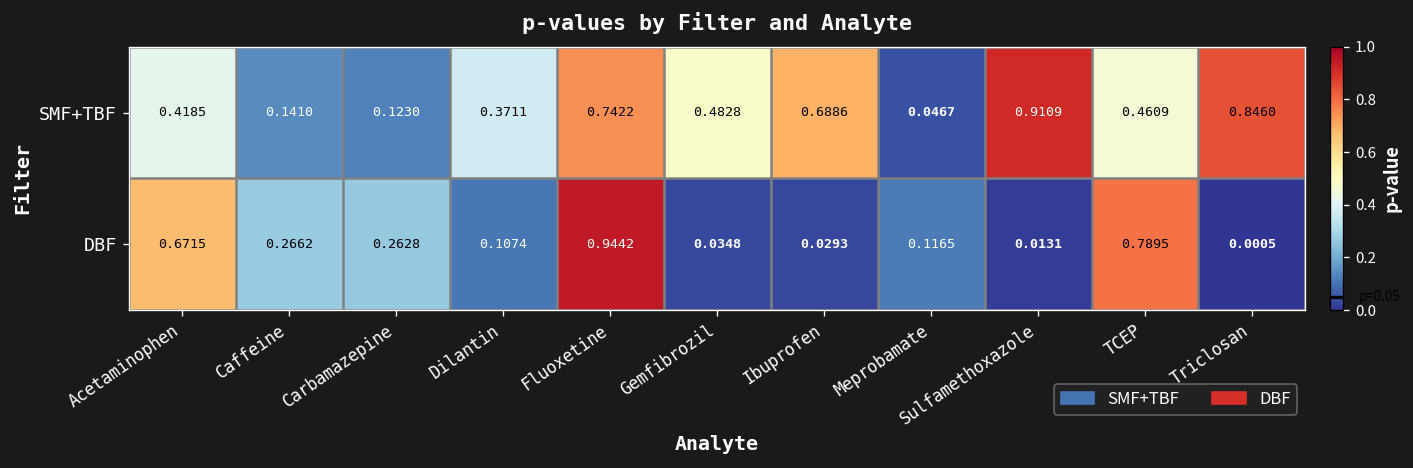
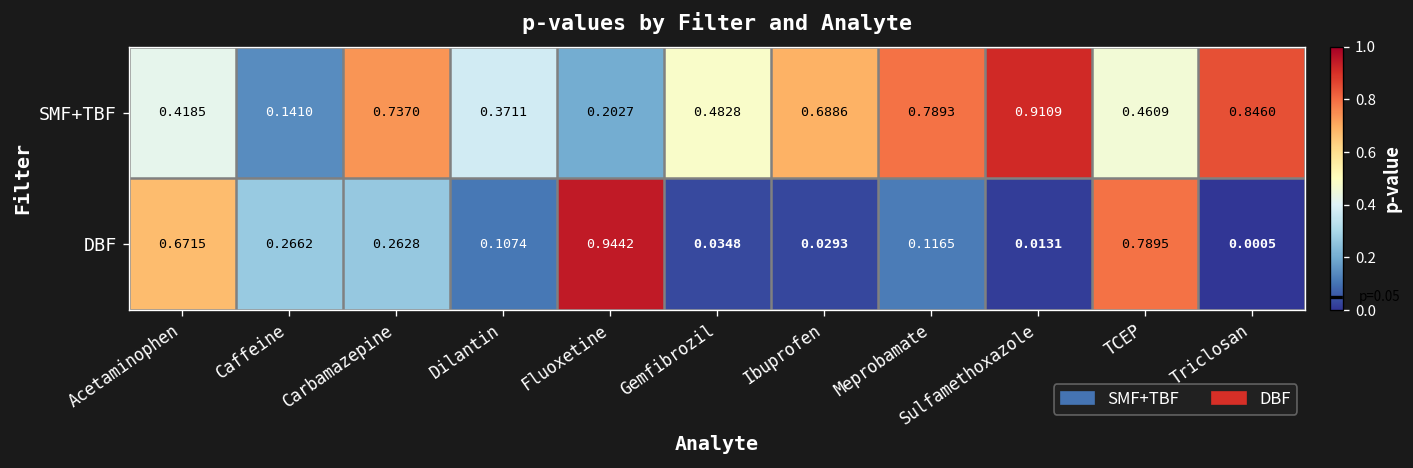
SMF+TBF, Carbamazepine: 0.1230 -> 0.7370
SMF+TBF, Fluoxetine: 0.7422 -> 0.2027
SMF+TBF, Meprobamate: 0.0467 -> 0.7893
